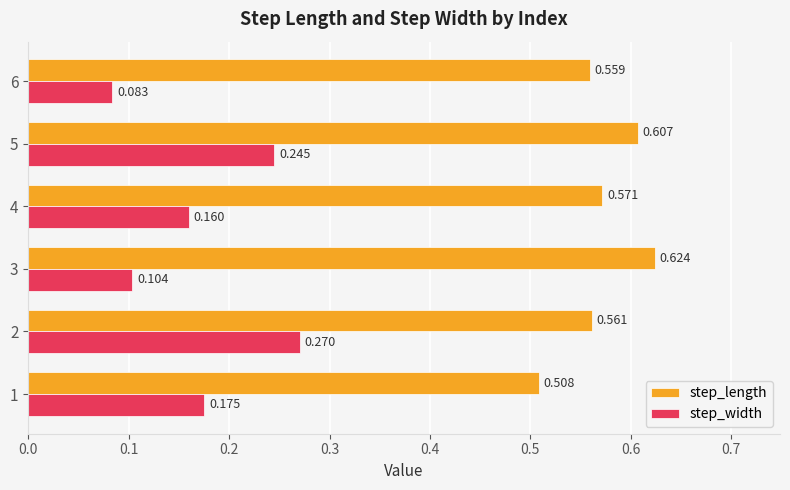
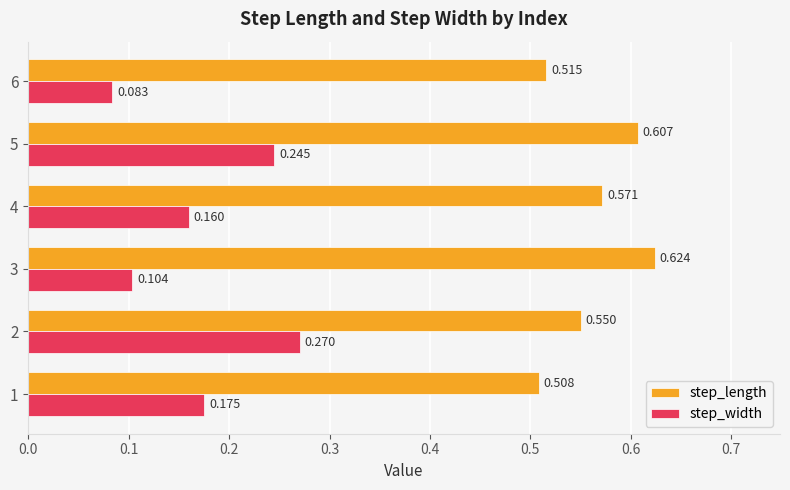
step_length, 6: 0.559 -> 0.515
step_length, 2: 0.561 -> 0.550
